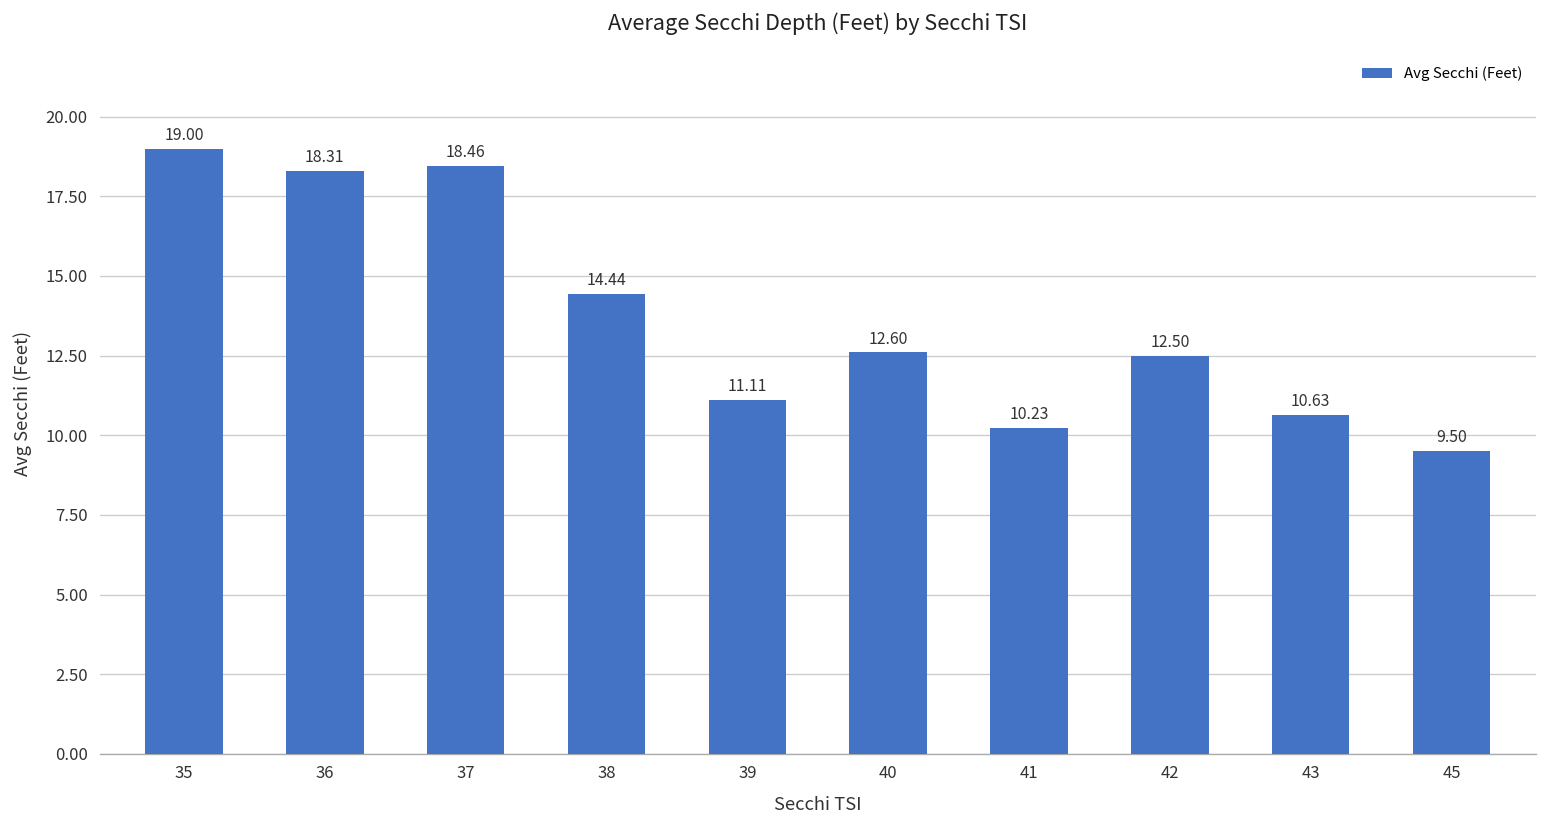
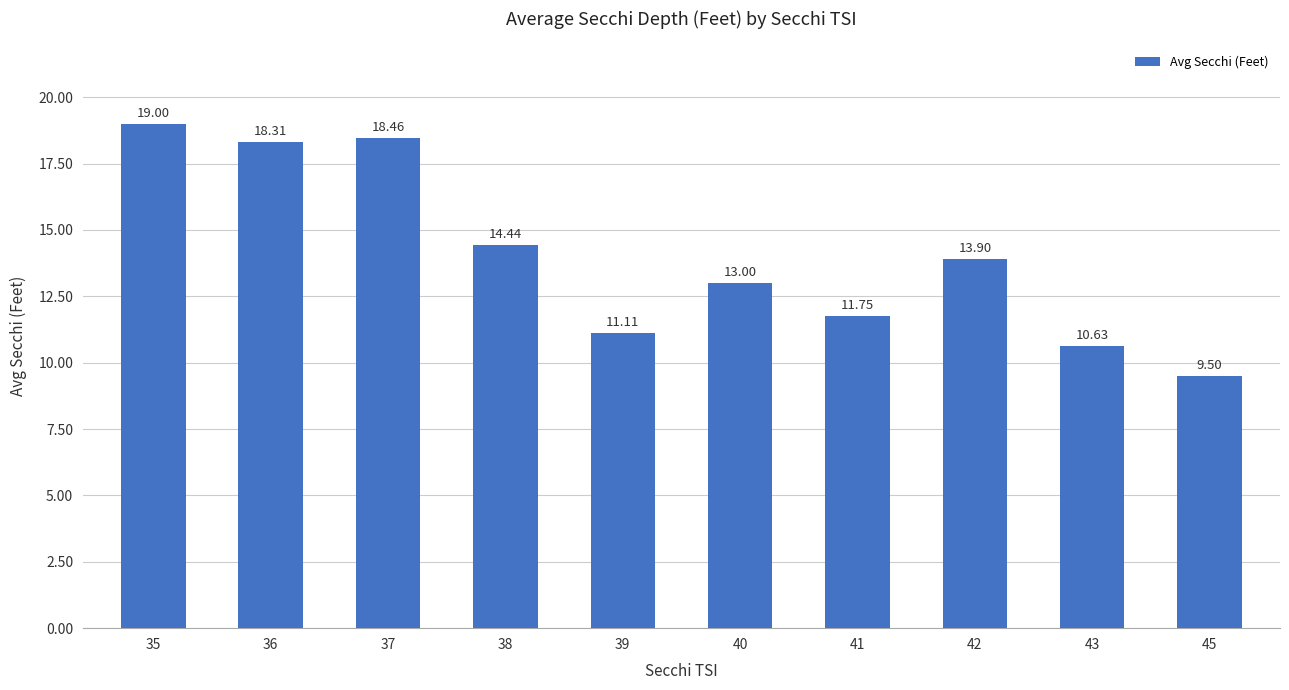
40: 12.60 -> 13.00
41: 10.23 -> 11.75
42: 12.50 -> 13.90
